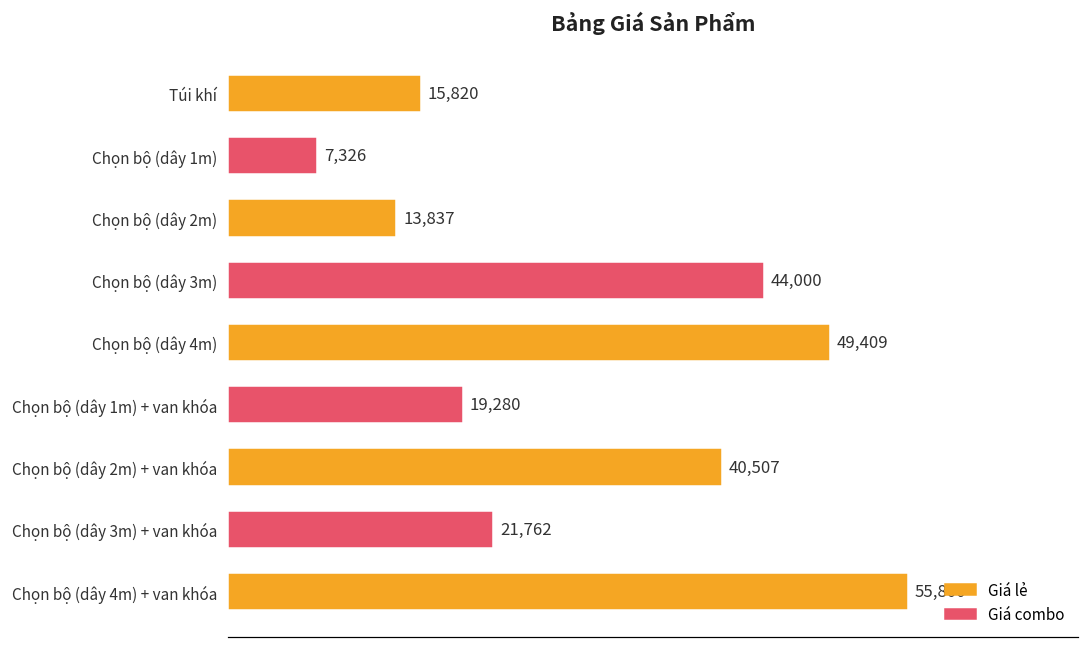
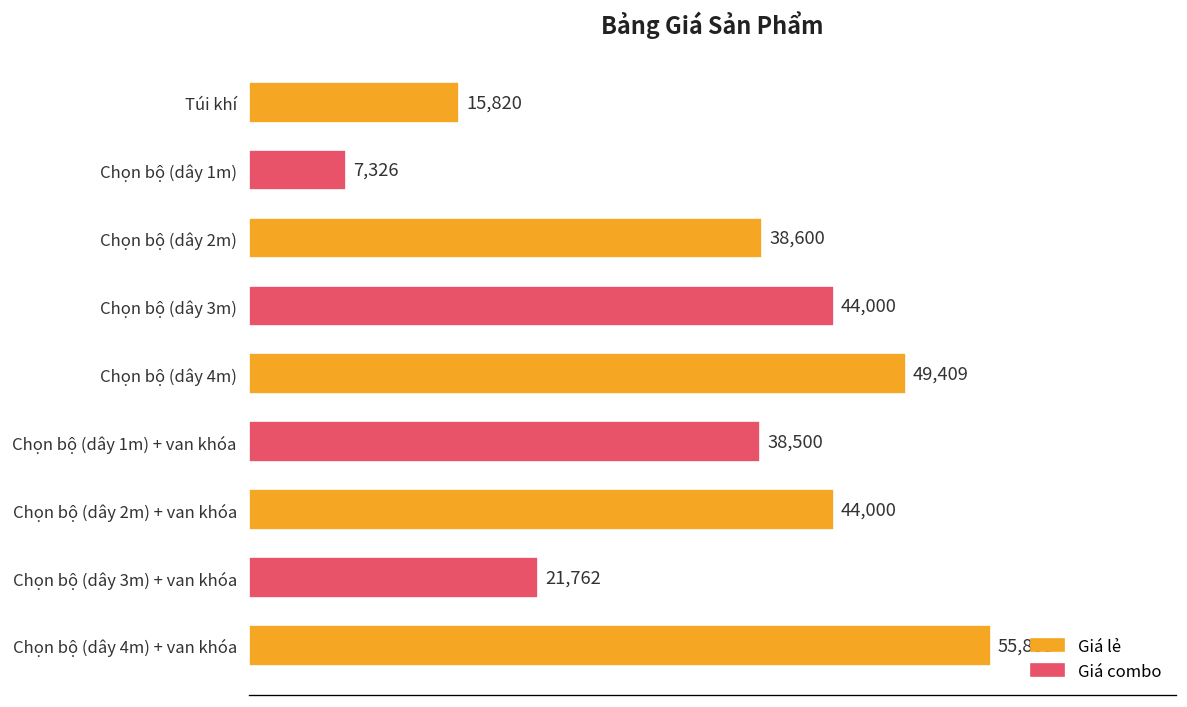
Chọn bộ (dây 2m): 13,837 -> 38,600
Chọn bộ (dây 1m) + van khóa: 19,280 -> 38,500
Chọn bộ (dây 2m) + van khóa: 40,507 -> 44,000
